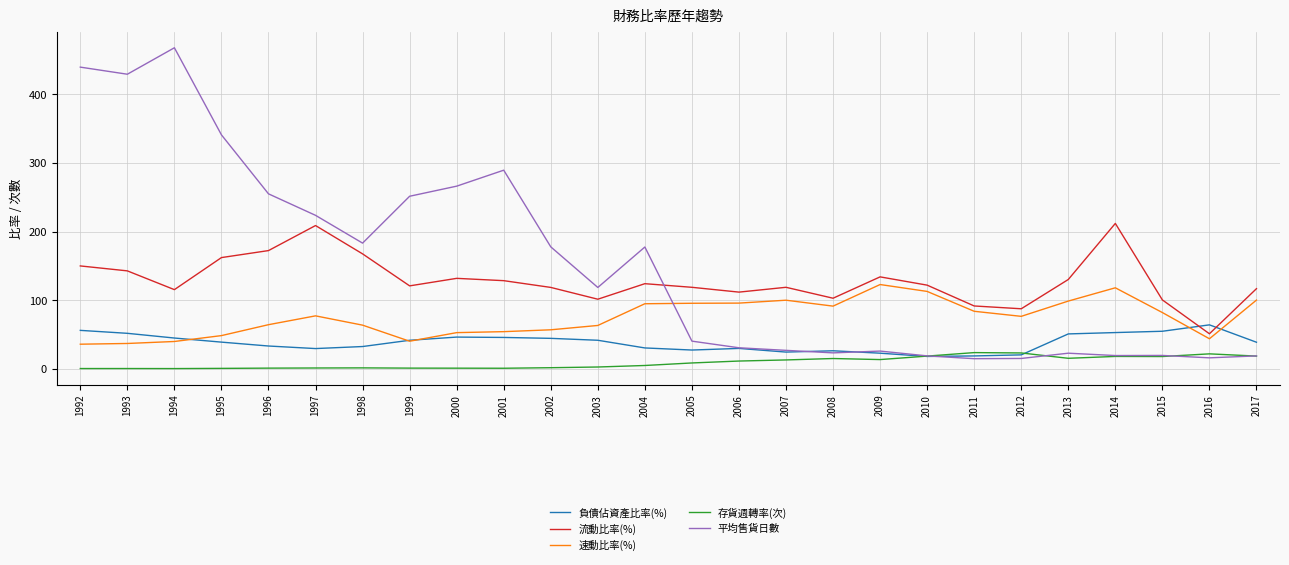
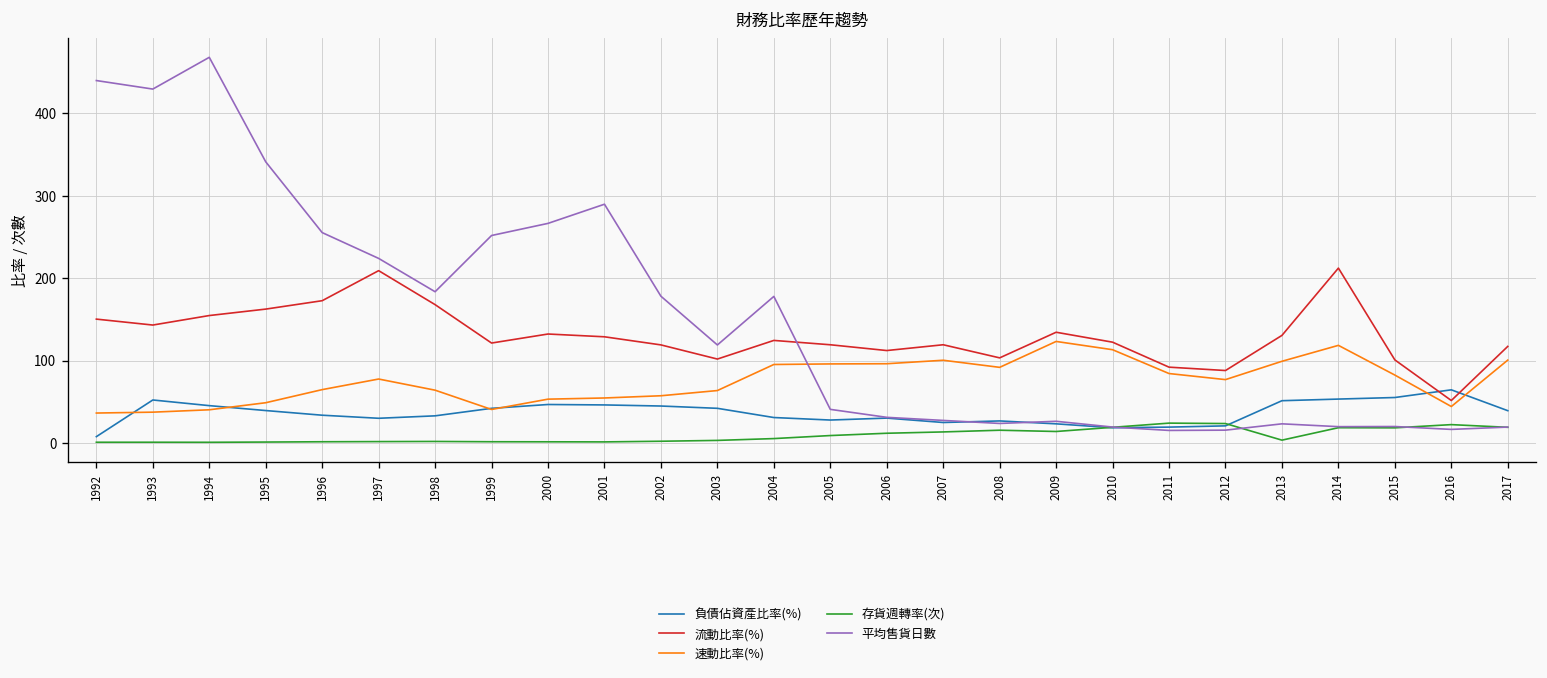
負債佔資產比率(%), 1992: 60 -> 10
流動比率(%), 1994: 120 -> 150
存貨週轉率(次), 2013: 20 -> 0
